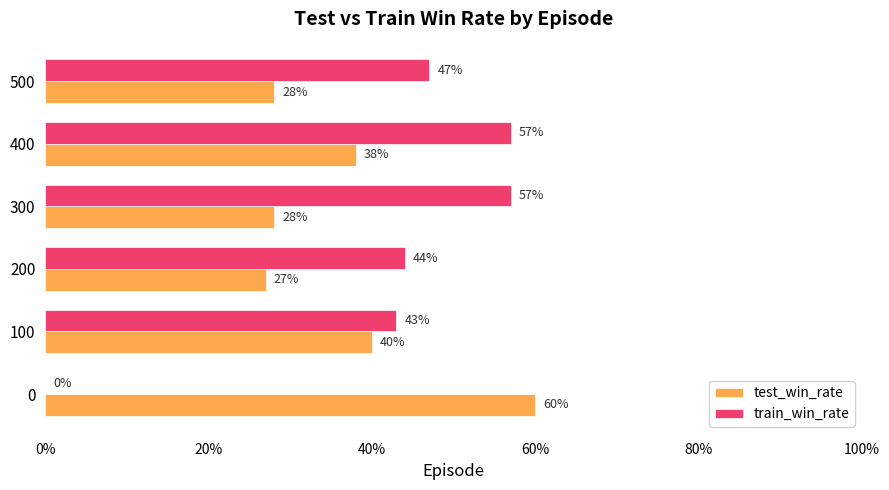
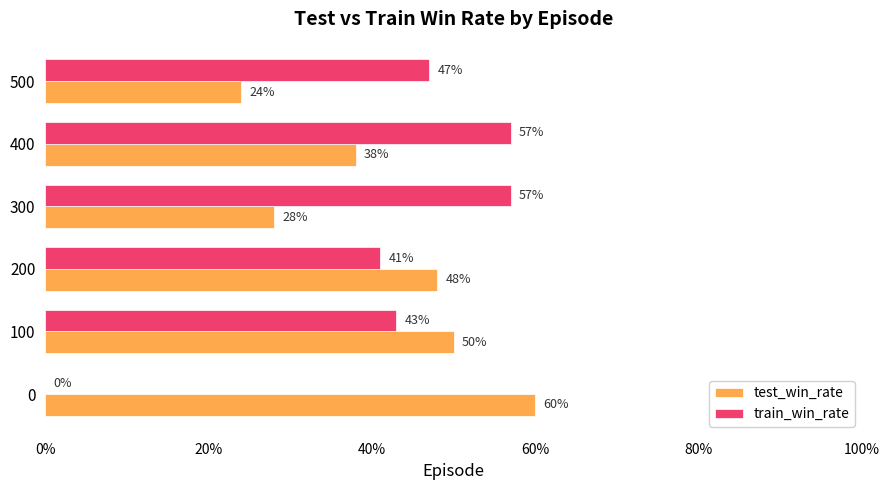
test_win_rate, 500: 28% -> 24%
train_win_rate, 200: 44% -> 41%
test_win_rate, 200: 27% -> 48%
test_win_rate, 100: 40% -> 50%
